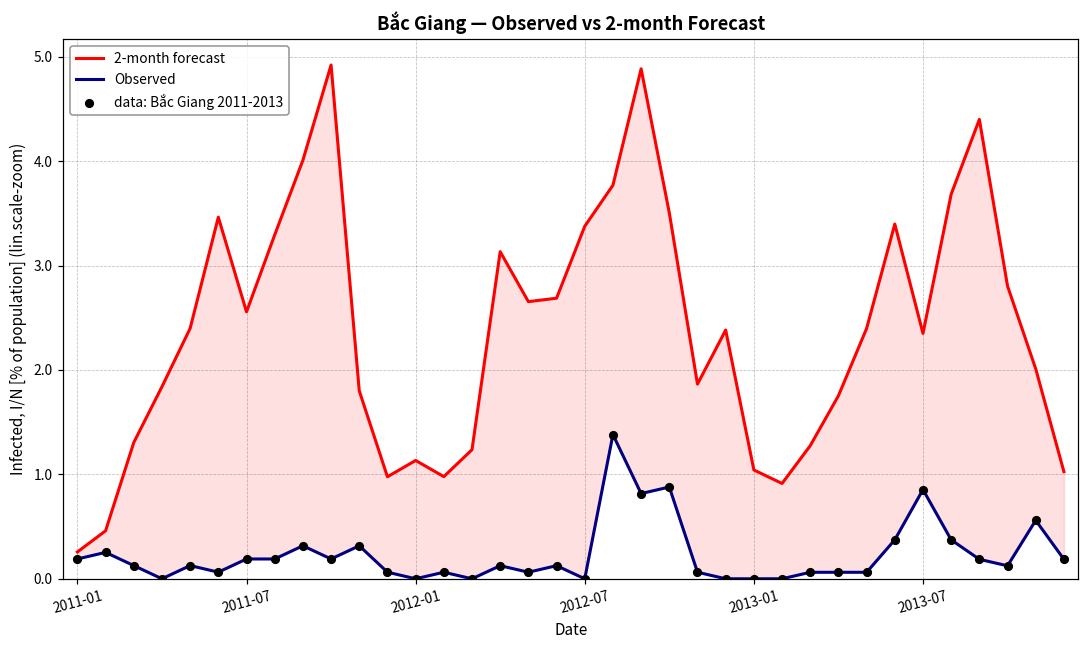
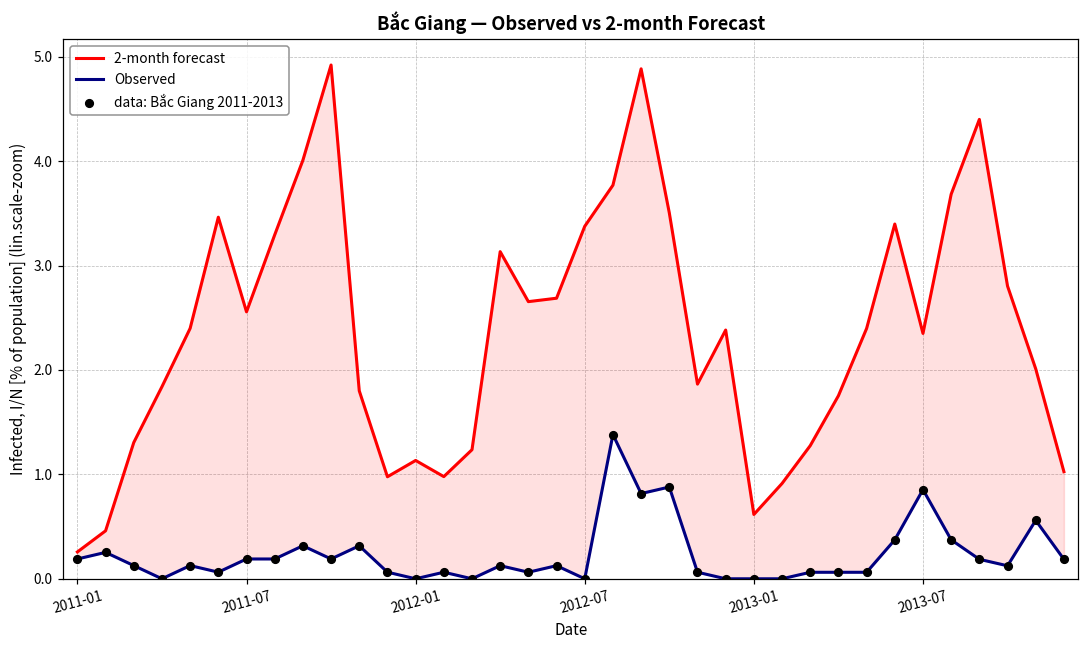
2-month forecast, 2013-01: 1.0 -> 0.6
